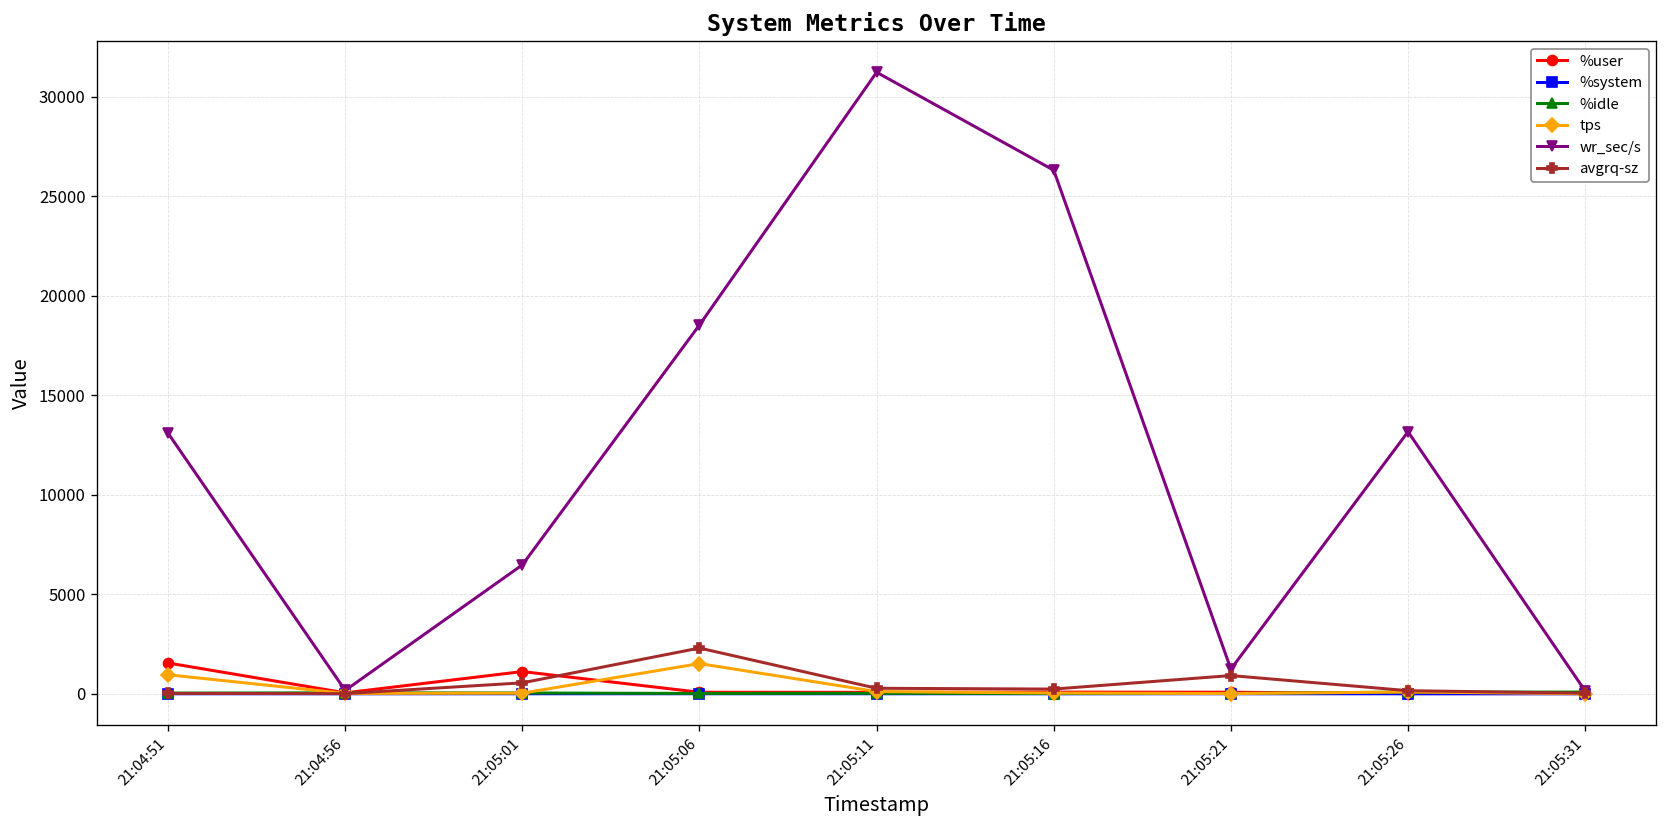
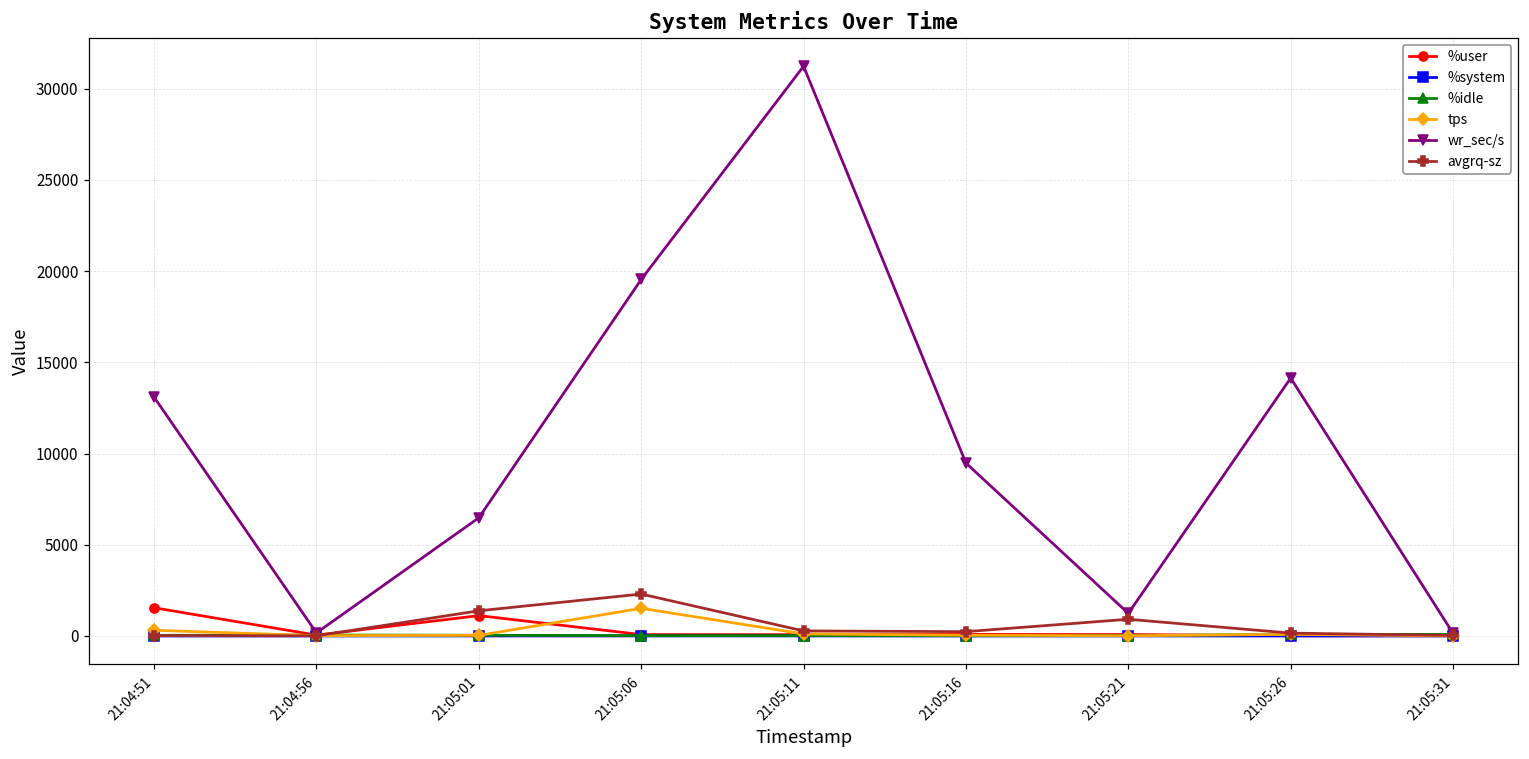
tps, 21:04:51: 1000 -> 300
avgrq-sz, 21:05:01: 600 -> 1400
wr_sec/s, 21:05:06: 18500 -> 19500
wr_sec/s, 21:05:16: 26300 -> 9500
wr_sec/s, 21:05:26: 13200 -> 14100
